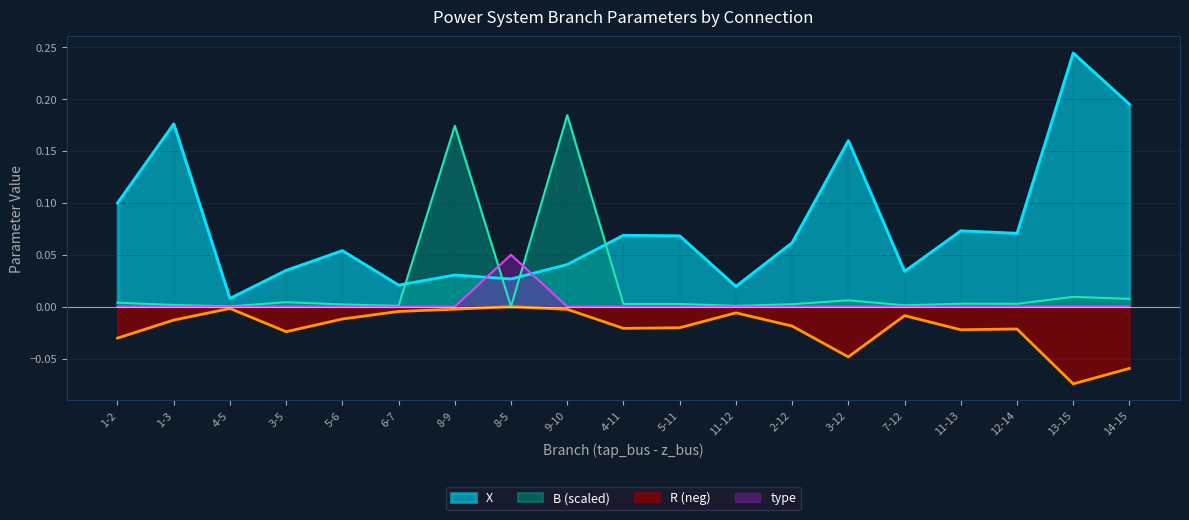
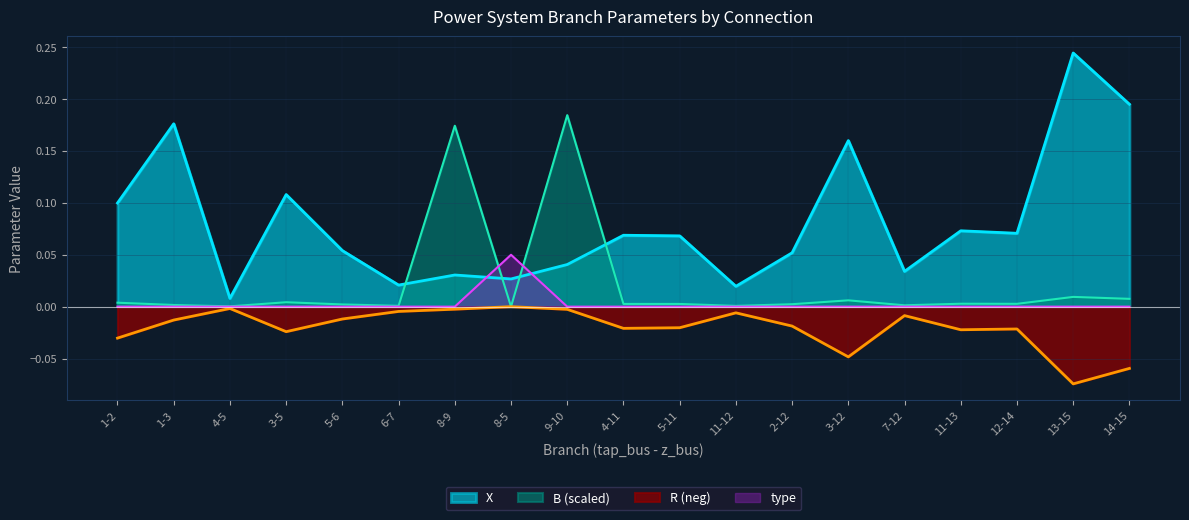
X, 3-5: 0.035 -> 0.108
X, 2-12: 0.062 -> 0.052
